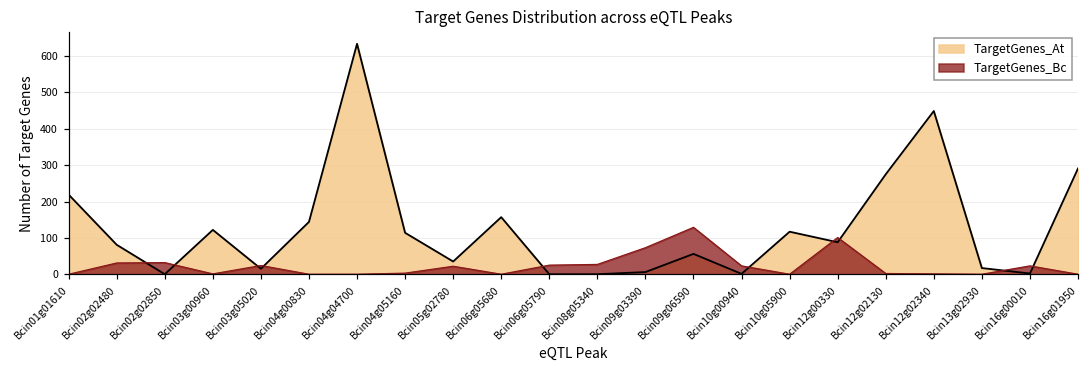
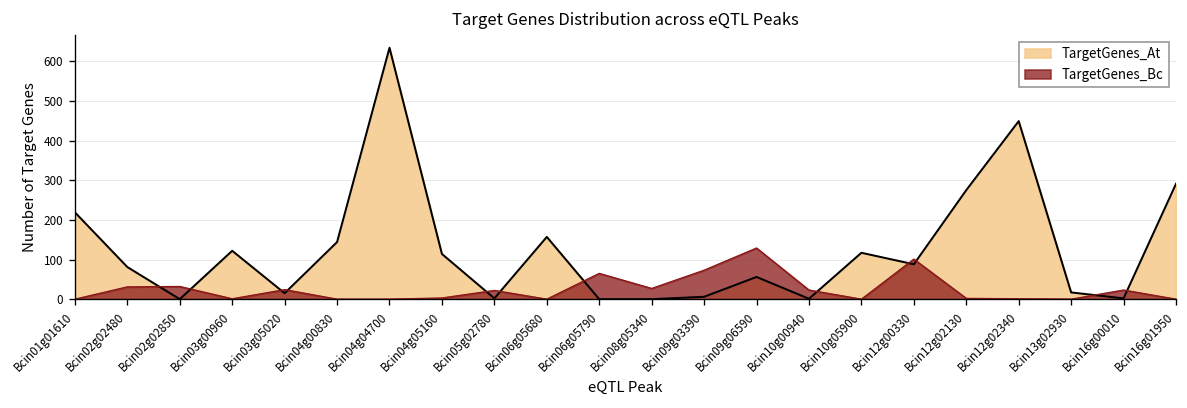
TargetGenes_At, Bcin05g02780: 40 -> 0
TargetGenes_Bc, Bcin06g05790: 30 -> 70
